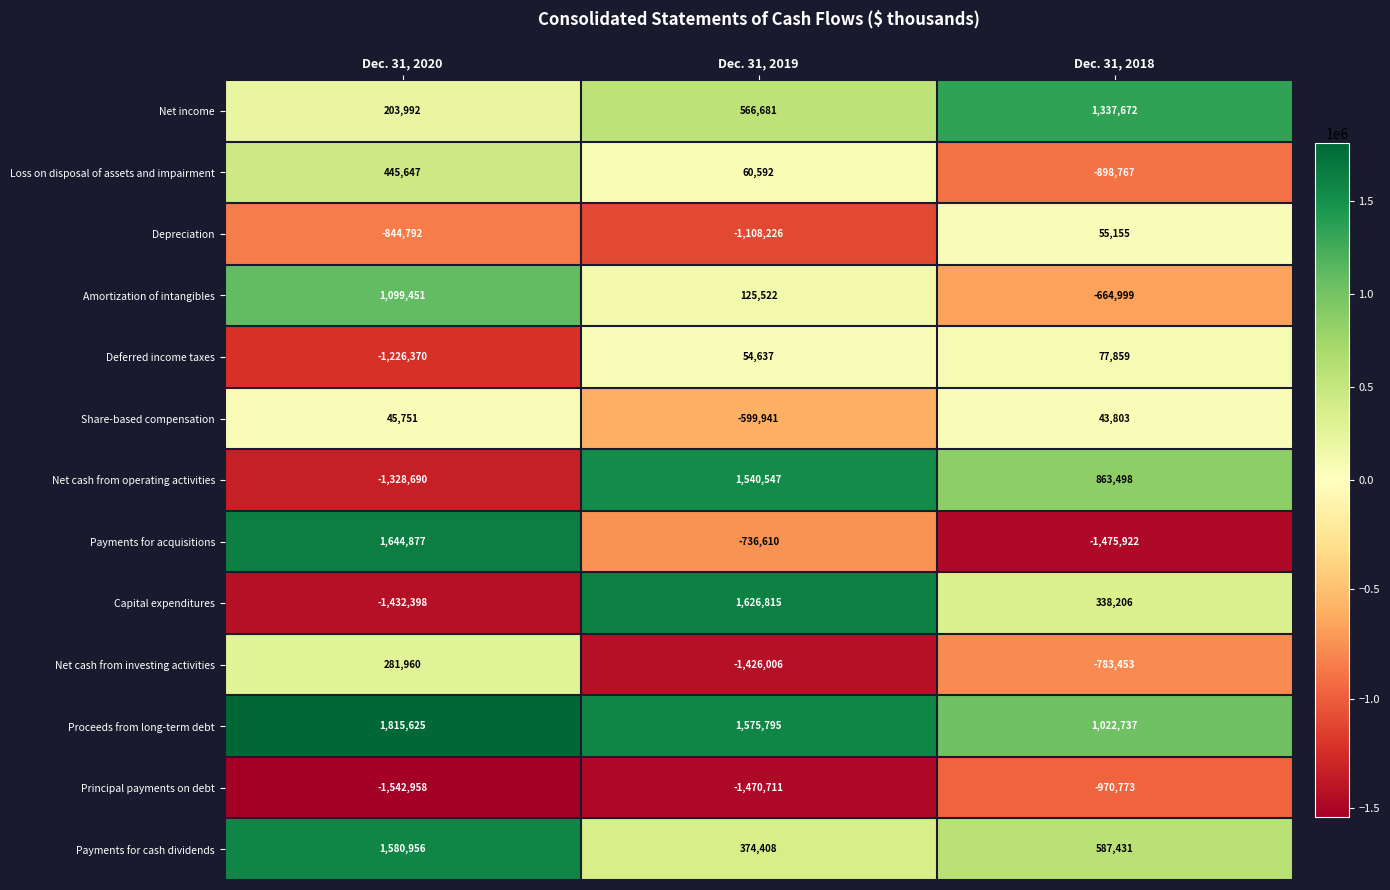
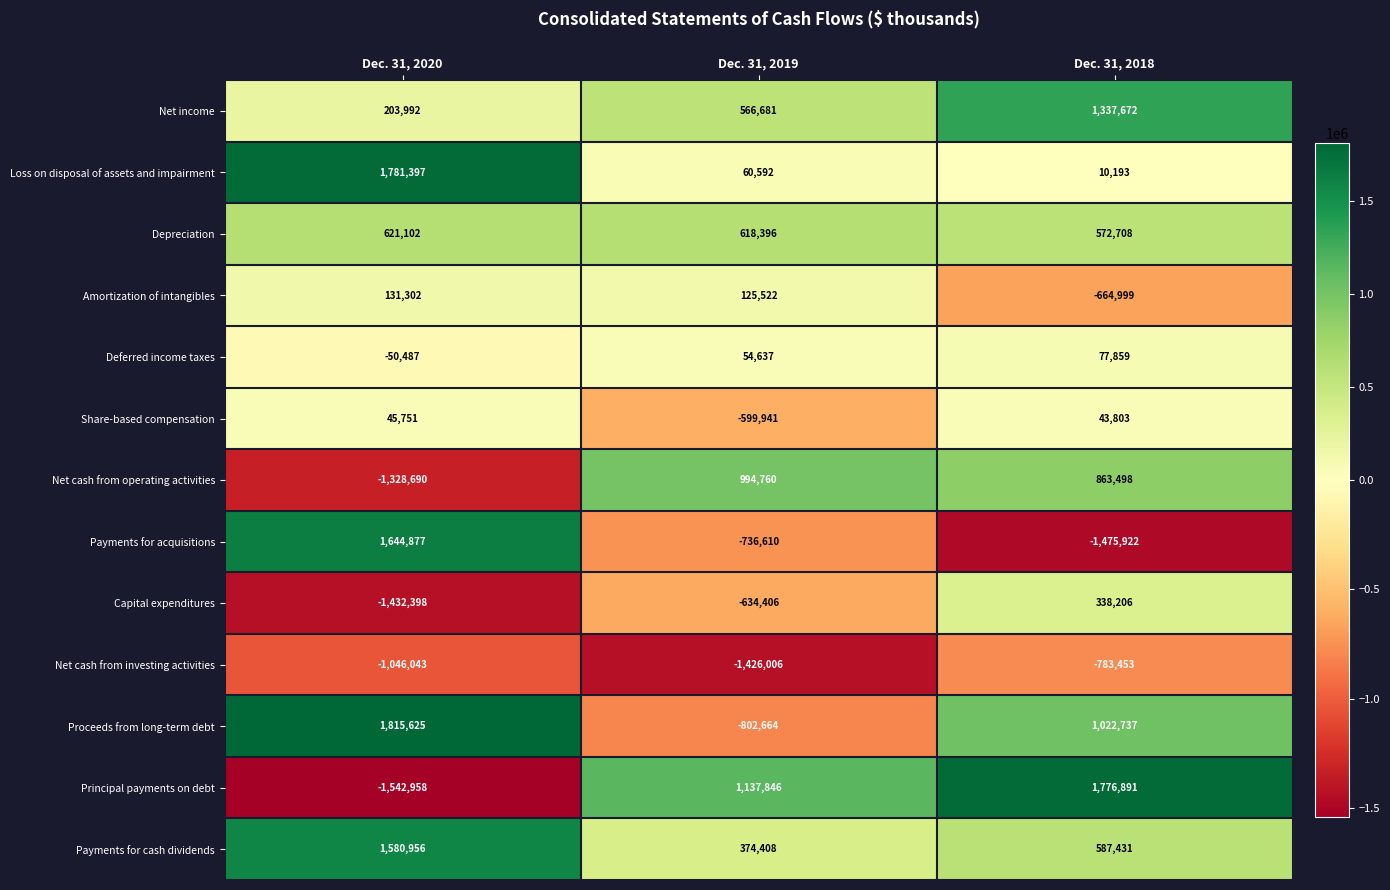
Loss on disposal of assets and impairment, Dec. 31, 2020: 445,647 -> 1,781,397
Loss on disposal of assets and impairment, Dec. 31, 2018: -898,767 -> 10,193
Depreciation, Dec. 31, 2020: -844,792 -> 621,102
Depreciation, Dec. 31, 2019: -1,108,226 -> 618,396
Depreciation, Dec. 31, 2018: 55,155 -> 572,708
Amortization of intangibles, Dec. 31, 2020: 1,099,451 -> 131,302
Deferred income taxes, Dec. 31, 2020: -1,226,370 -> -50,487
Net cash from operating activities, Dec. 31, 2019: 1,540,547 -> 994,760
Capital expenditures, Dec. 31, 2019: 1,626,815 -> -634,406
Net cash from investing activities, Dec. 31, 2020: 281,960 -> -1,046,043
Proceeds from long-term debt, Dec. 31, 2019: 1,575,795 -> -802,664
Principal payments on debt, Dec. 31, 2019: -1,470,711 -> 1,137,846
Principal payments on debt, Dec. 31, 2018: -970,773 -> 1,776,891
